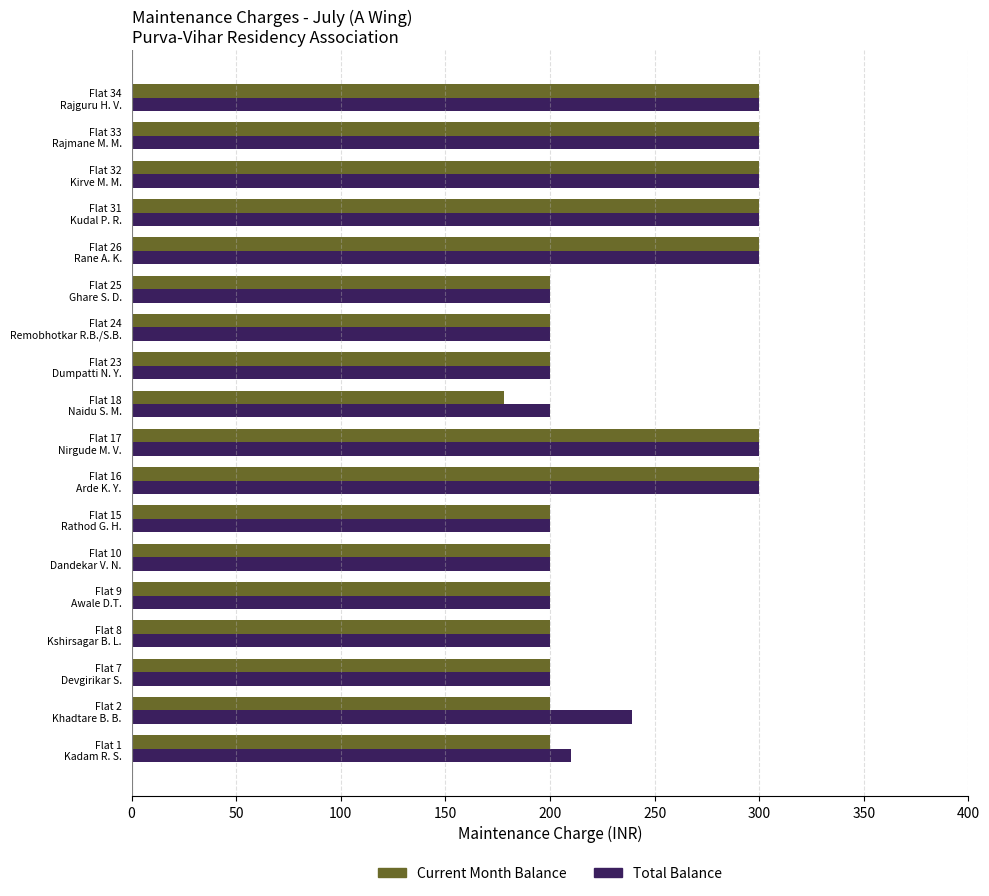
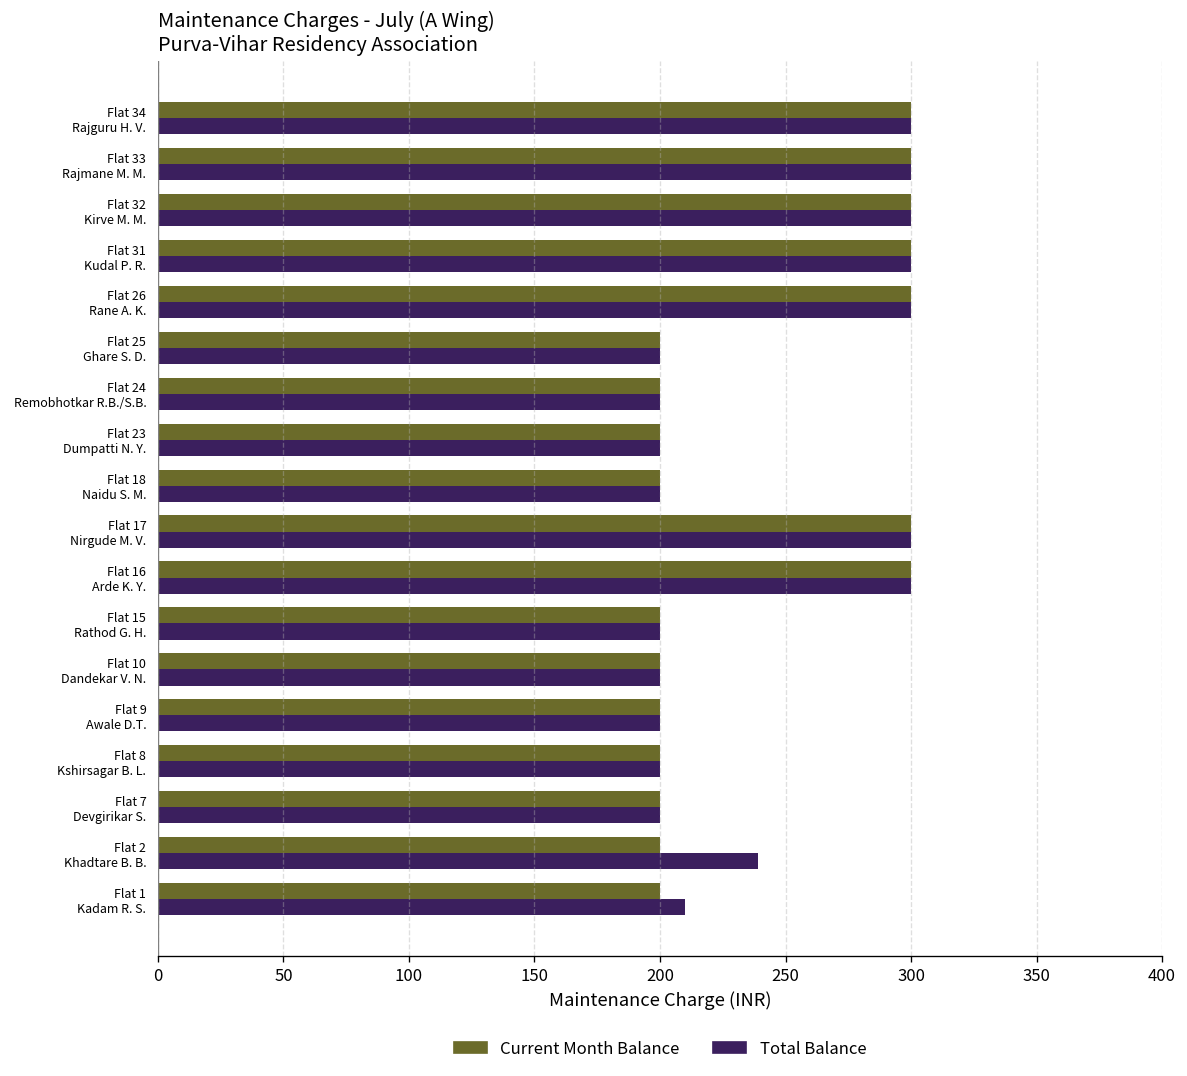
Current Month Balance, Flat 18 Naidu S. M.: 178 -> 200
